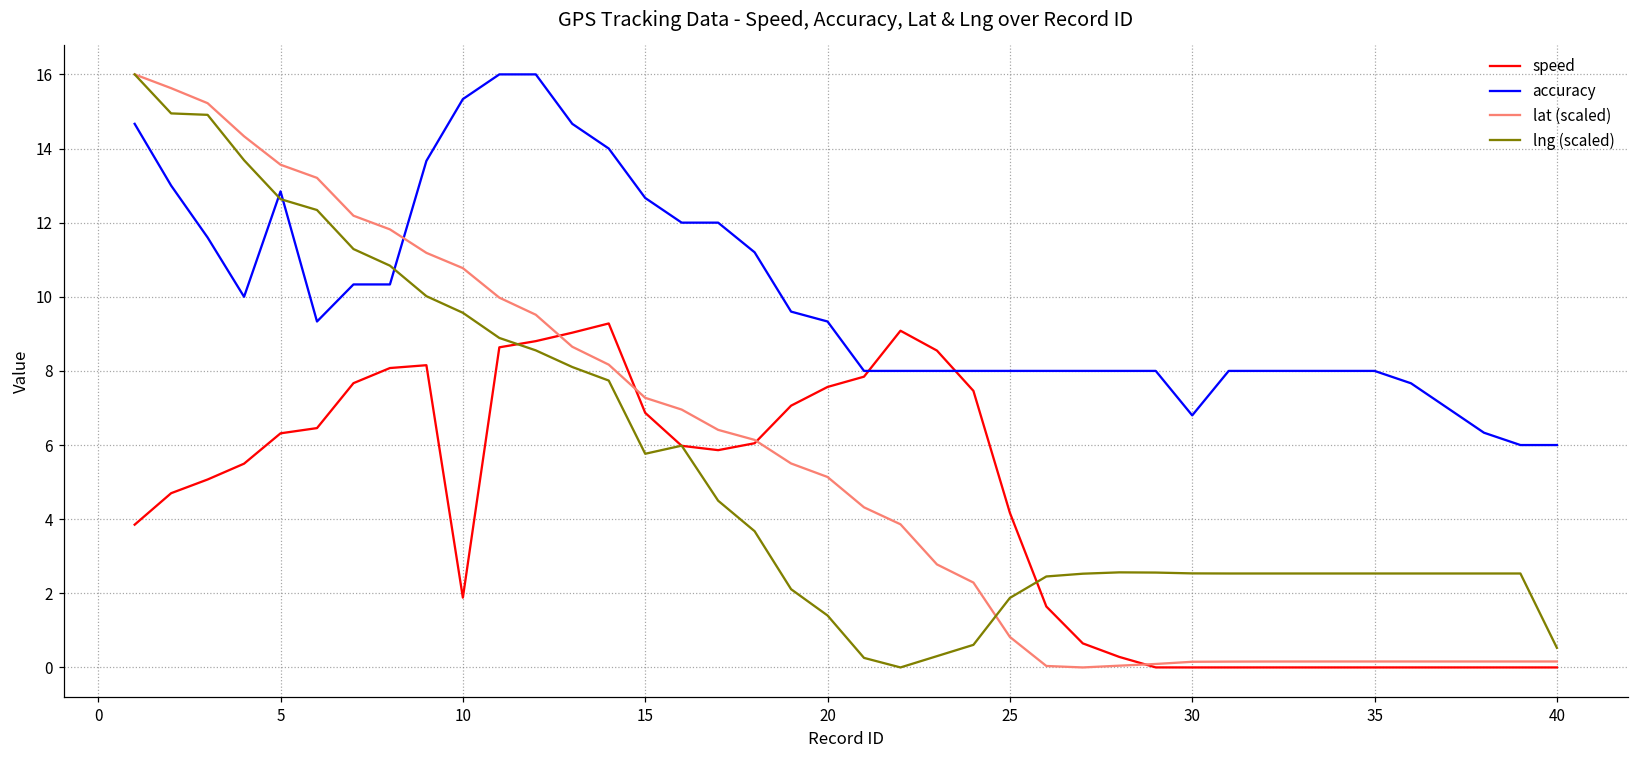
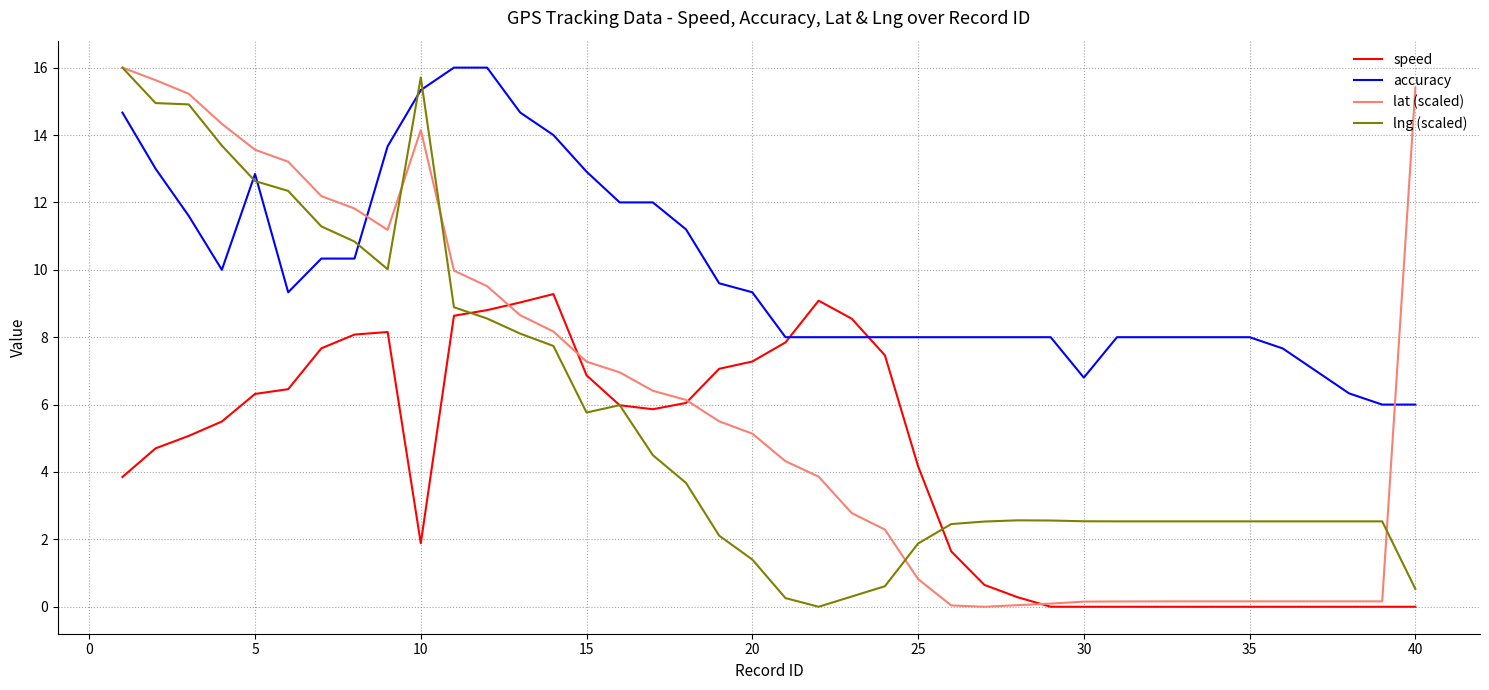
lat (scaled), 10: 10.8 -> 14.1
lng (scaled), 10: 9.6 -> 15.7
accuracy, 15: 12.7 -> 12.9
speed, 20: 7.6 -> 7.3
lat (scaled), 40: 0.2 -> 15.4
